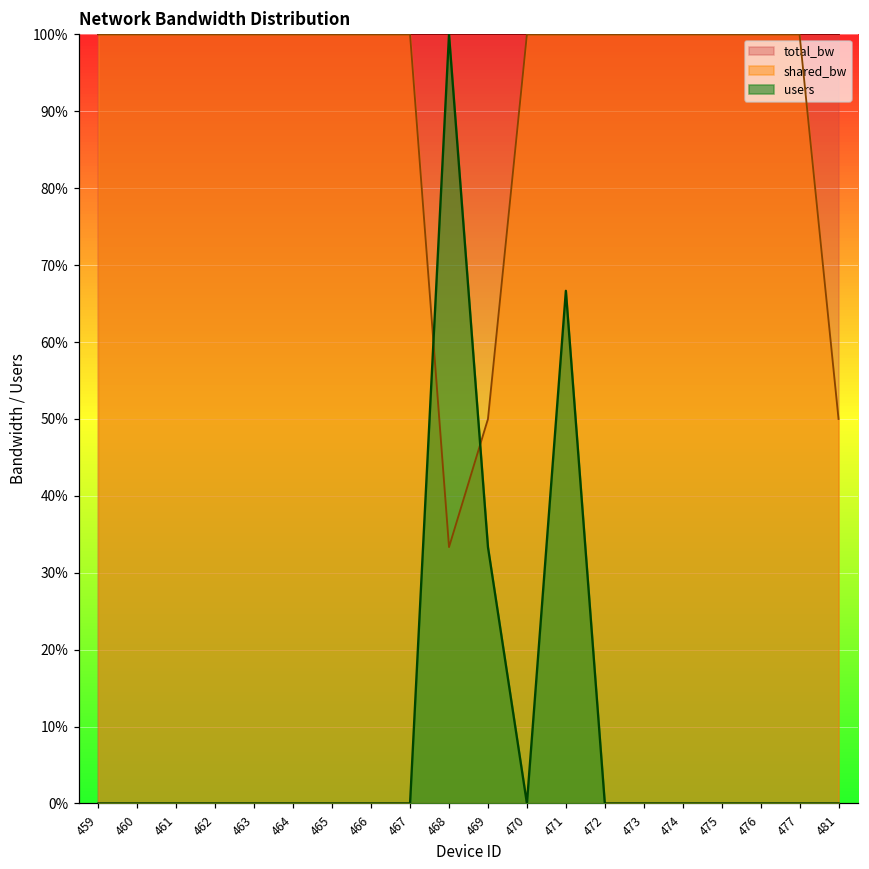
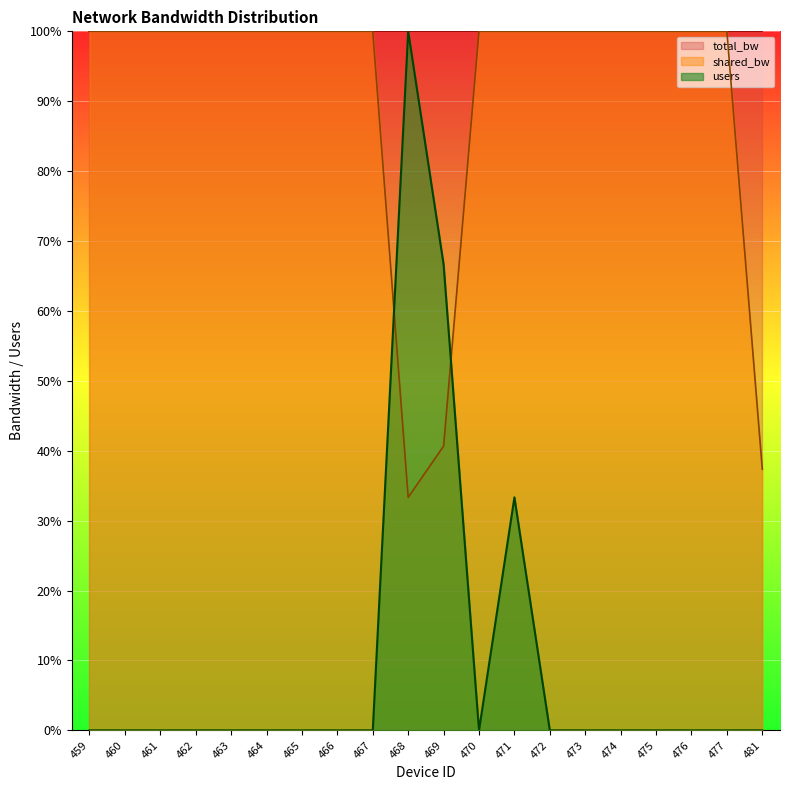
shared_bw, 469: 50% -> 41%
users, 469: 33% -> 67%
users, 471: 67% -> 33%
shared_bw, 481: 50% -> 37%
